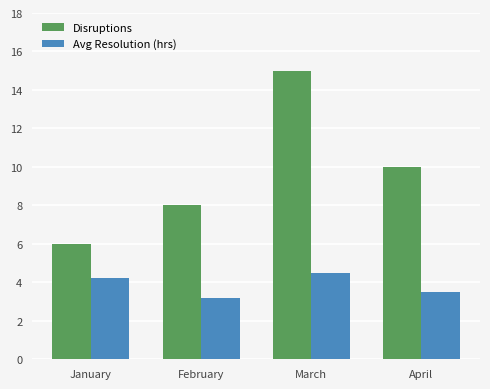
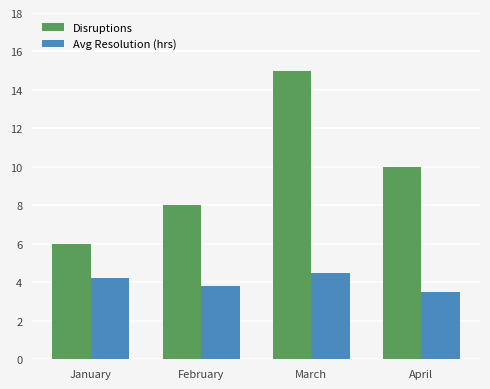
Avg Resolution (hrs), February: 3.2 -> 3.8
